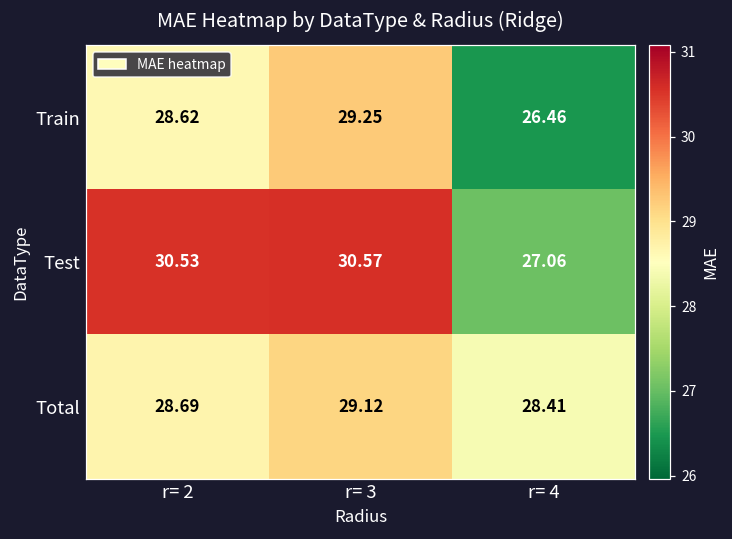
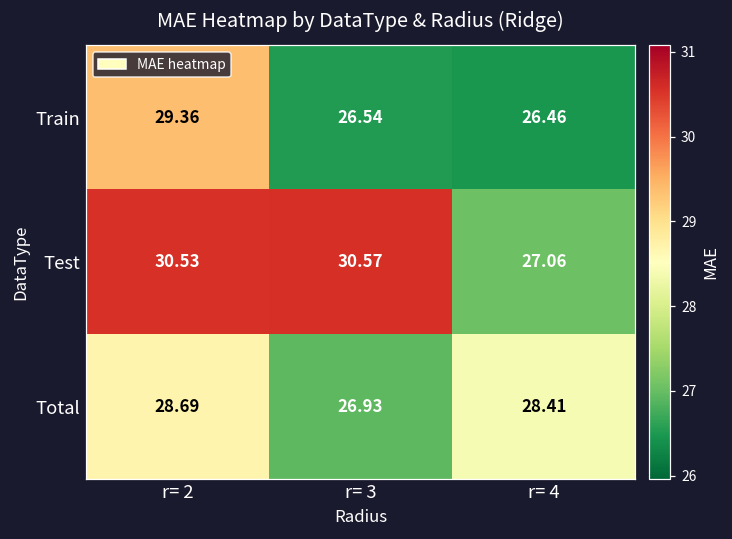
Train, r= 2: 28.62 -> 29.36
Train, r= 3: 29.25 -> 26.54
Total, r= 3: 29.12 -> 26.93
